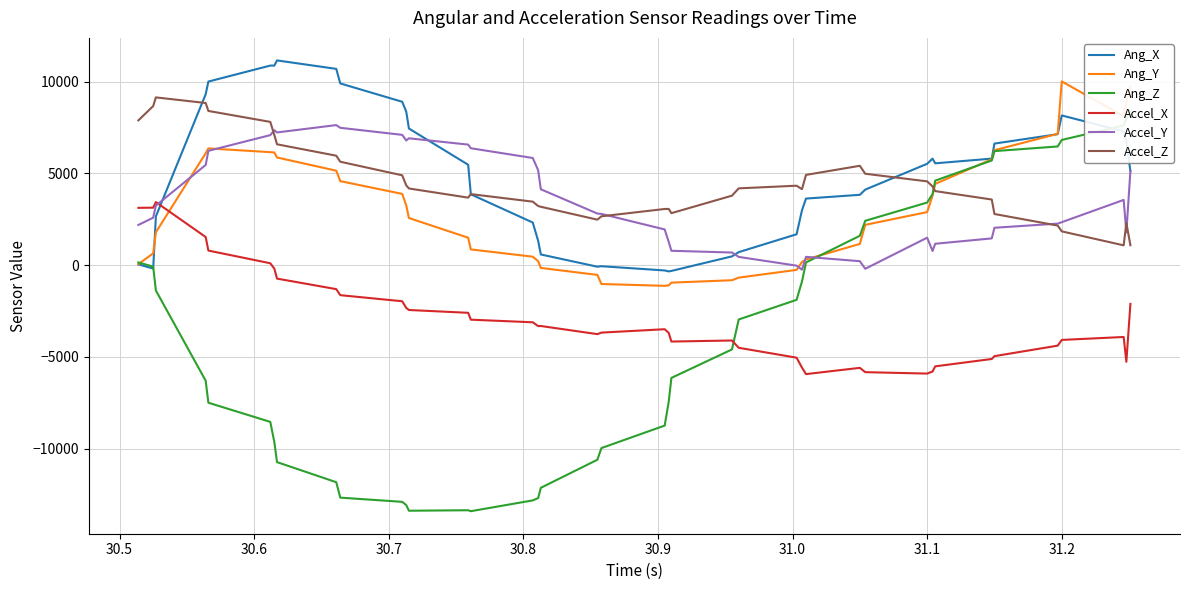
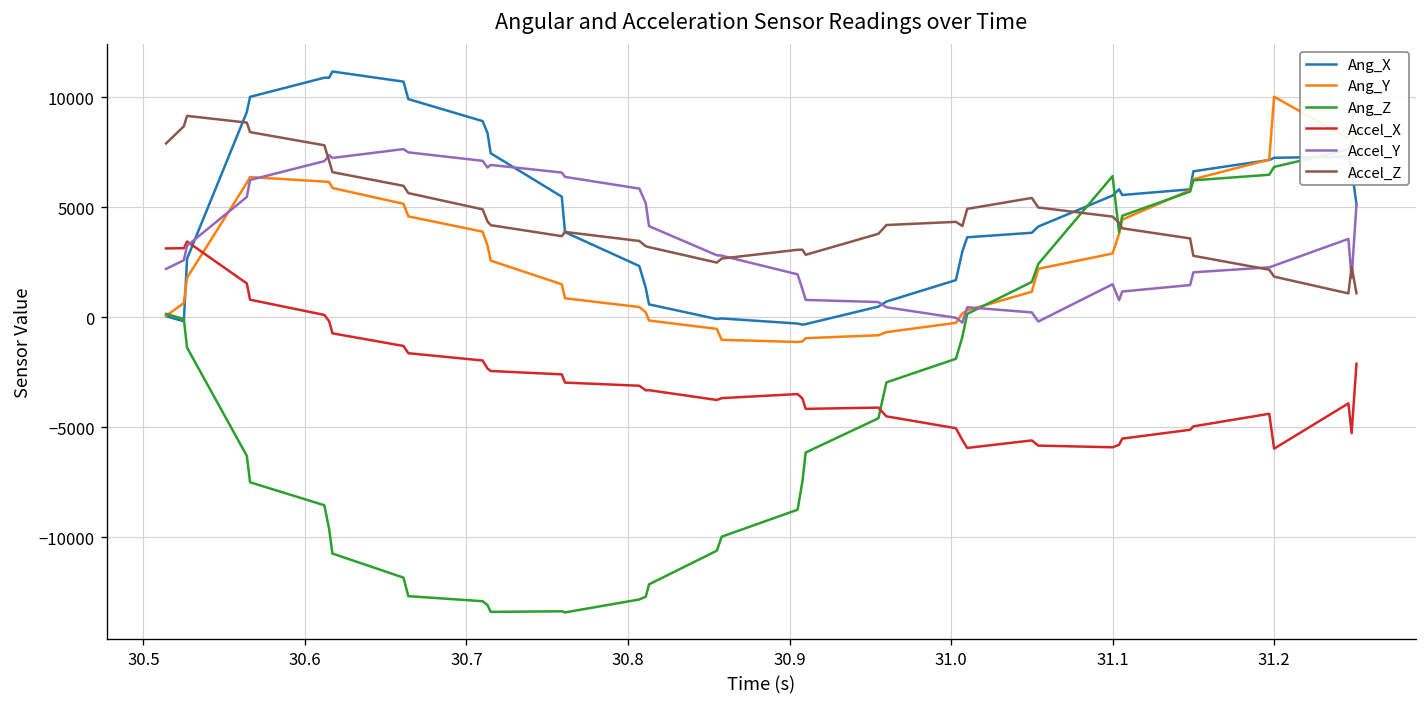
Ang_Z, 31.1: 3400 -> 6400
Ang_X, 31.2: 8200 -> 7200
Accel_X, 31.2: -4100 -> -6000
